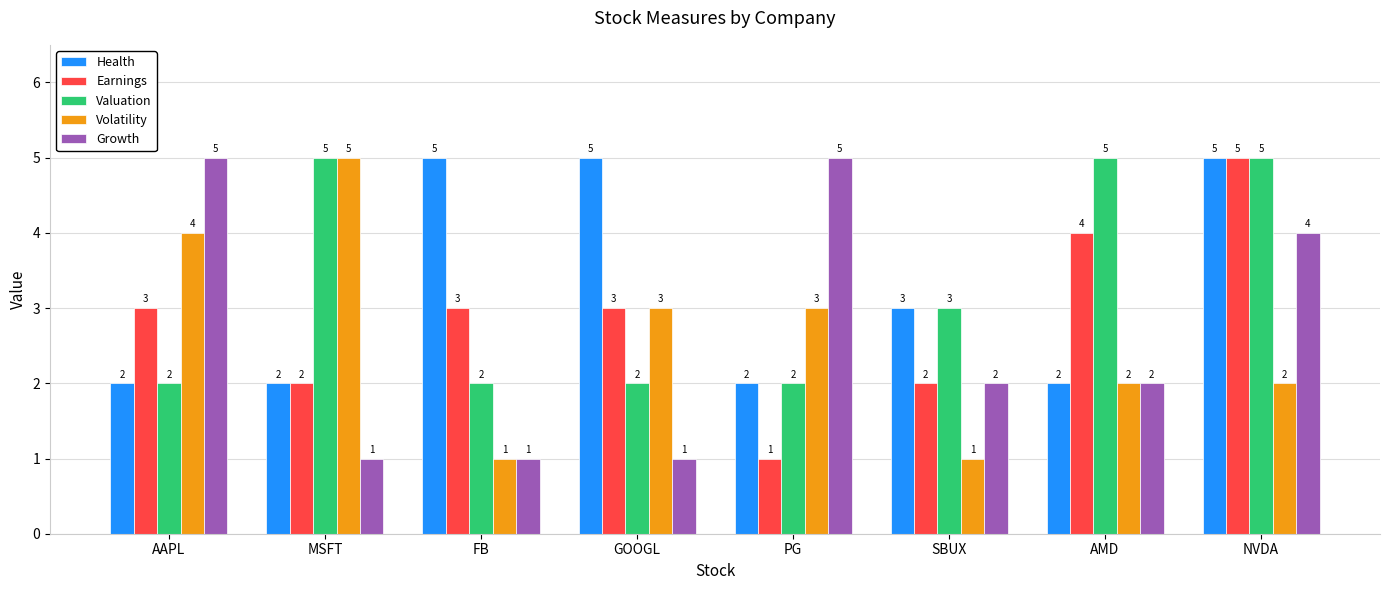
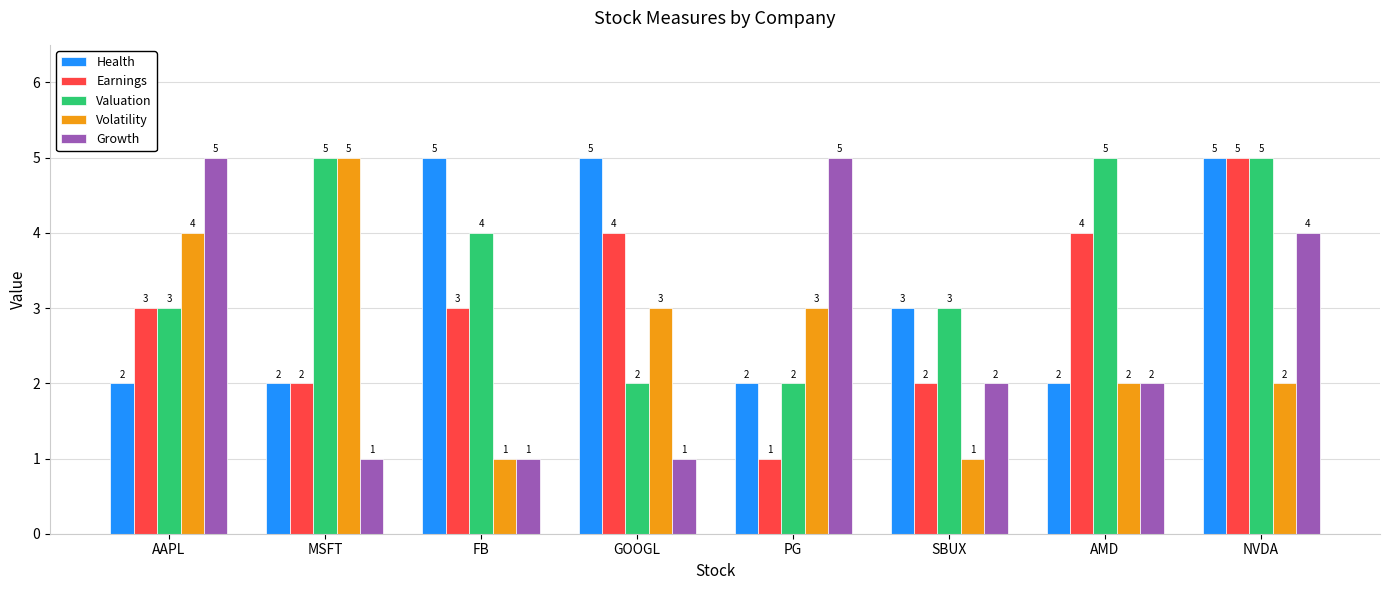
Valuation, AAPL: 2 -> 3
Valuation, FB: 2 -> 4
Earnings, GOOGL: 3 -> 4
